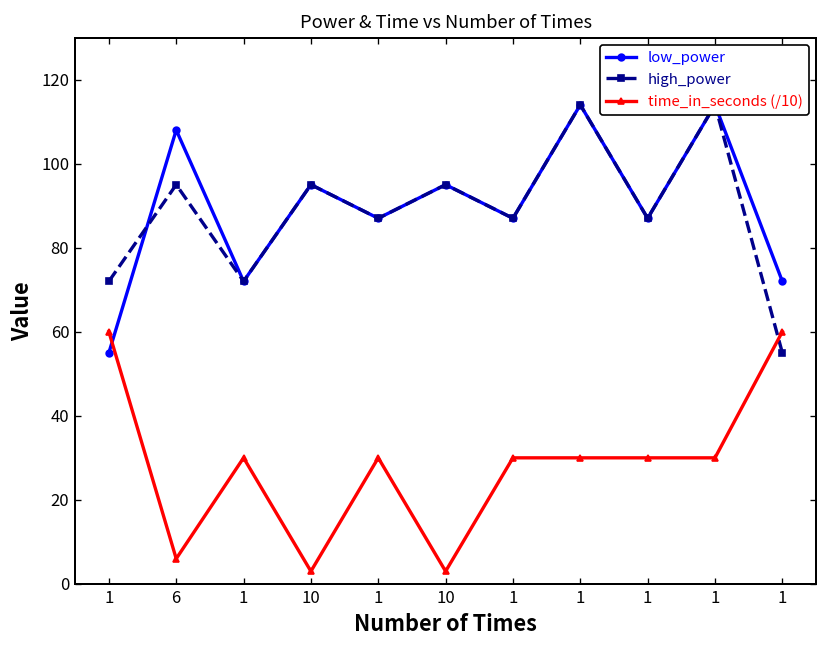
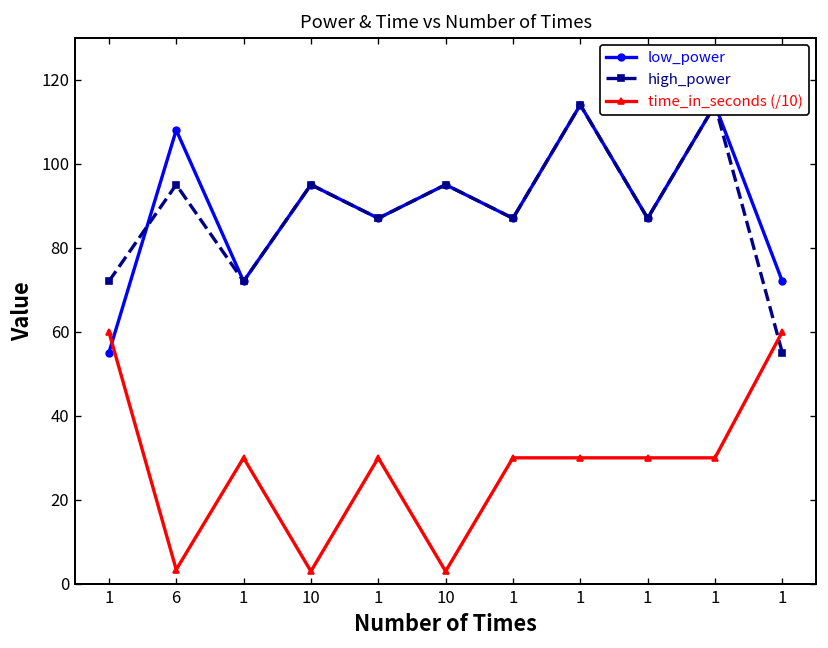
time_in_seconds (/10), 6: 6 -> 3
